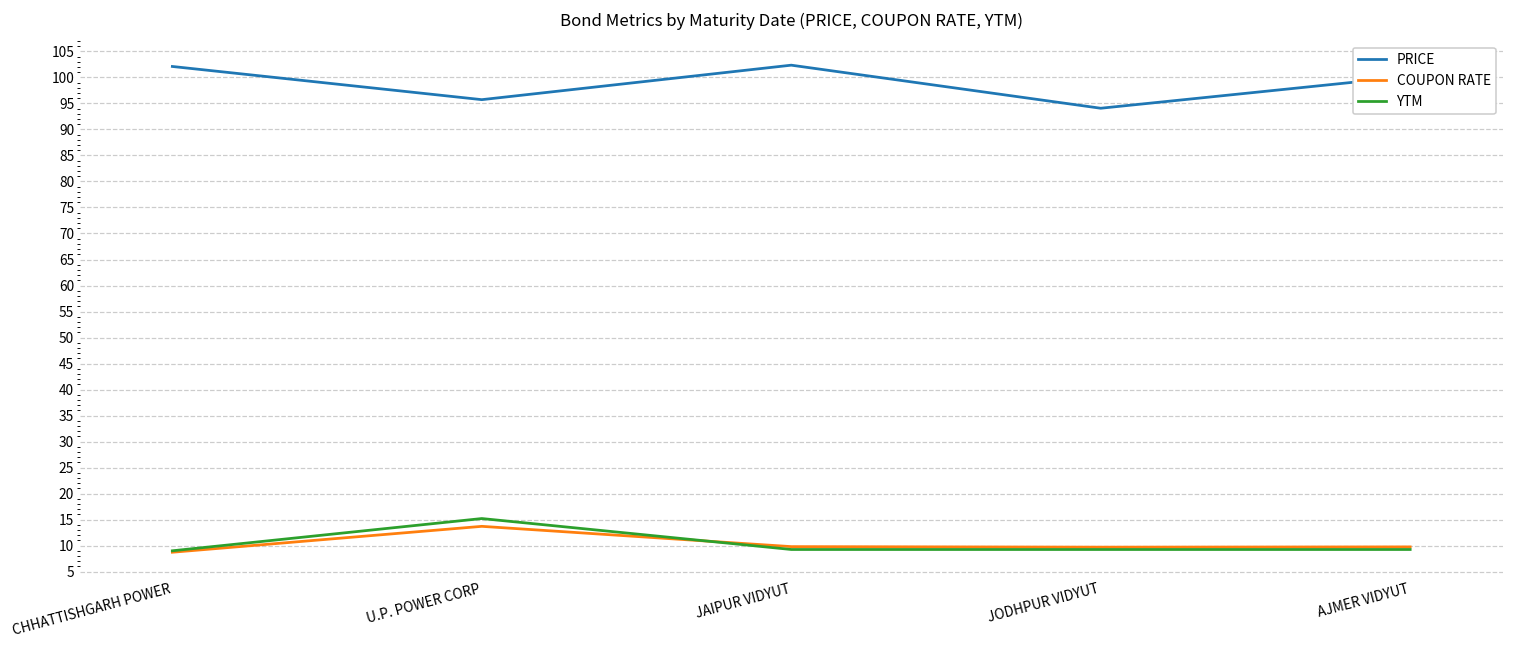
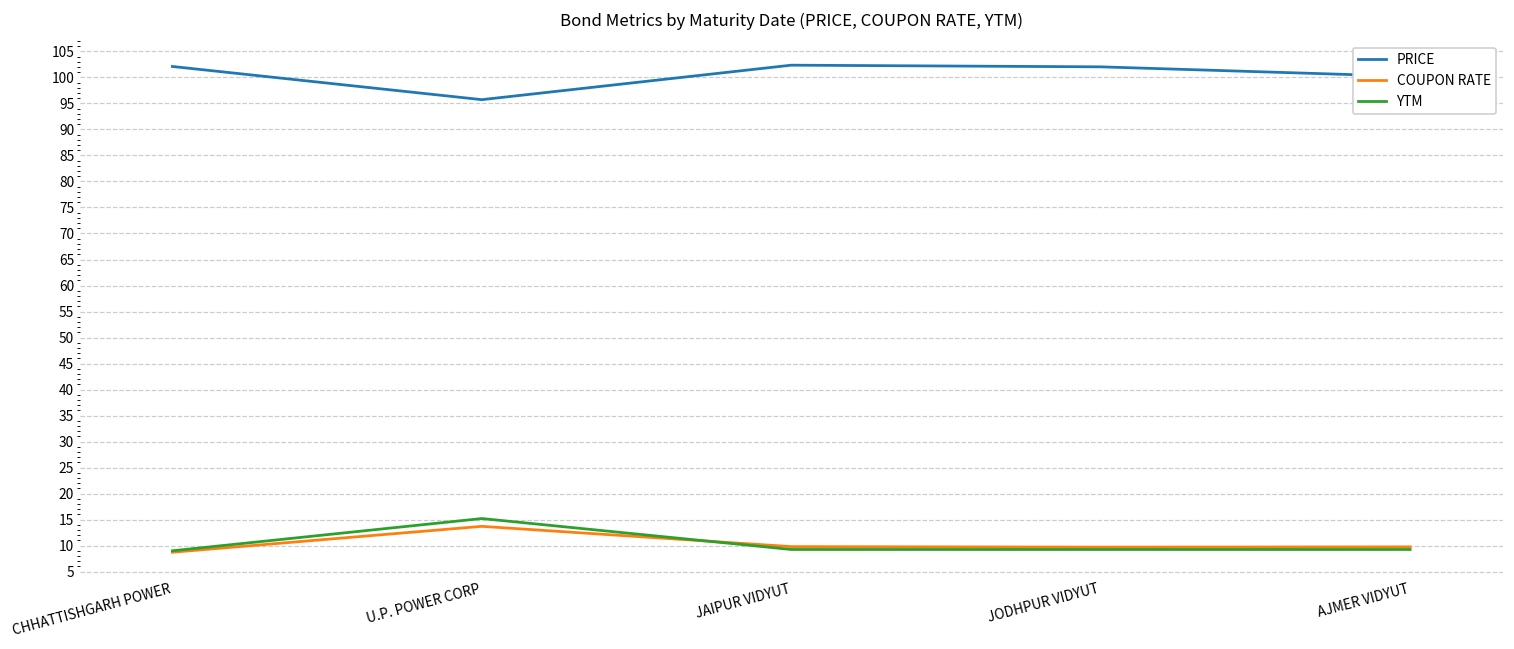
PRICE, JODHPUR VIDYUT: 94 -> 102
